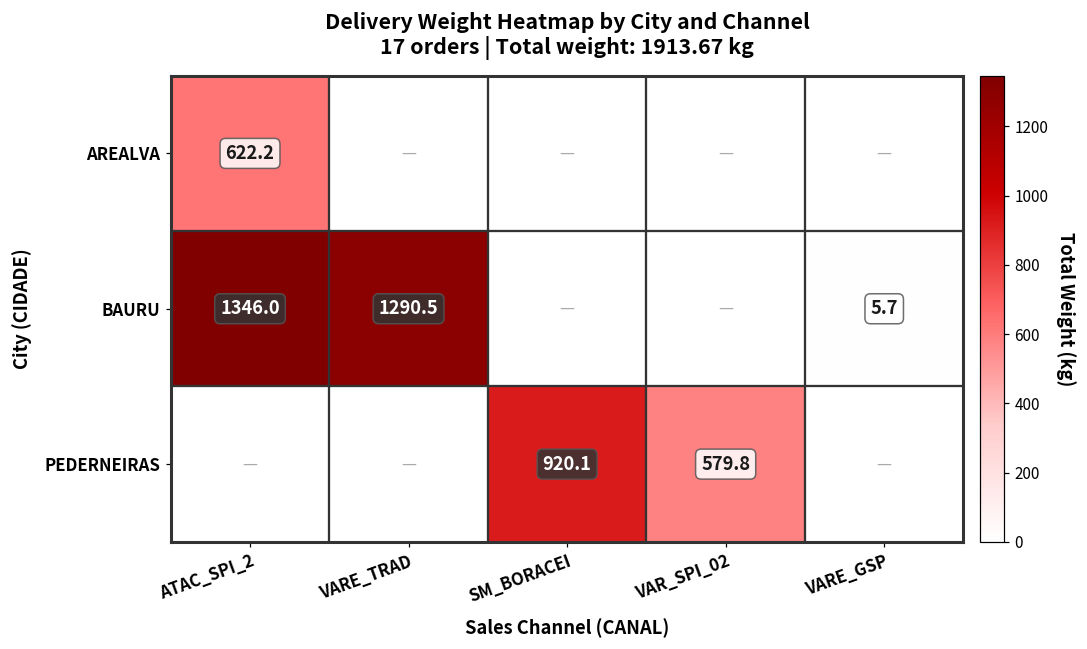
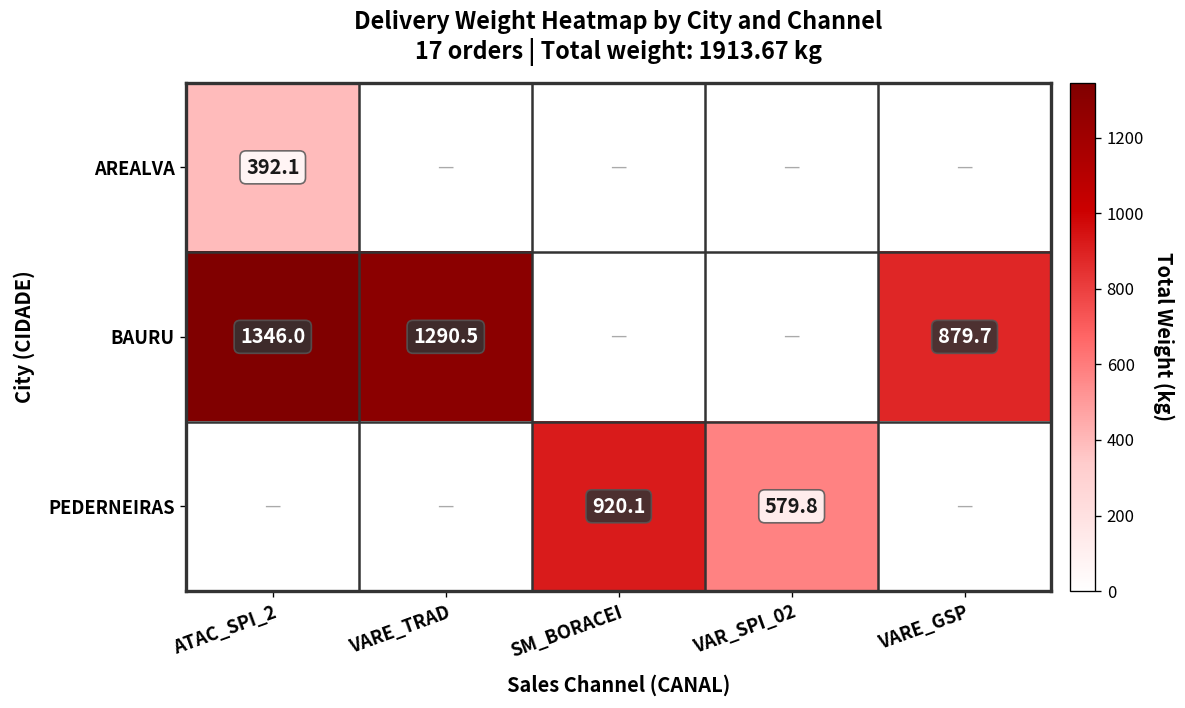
AREALVA, ATAC_SPI_2: 622.2 -> 392.1
BAURU, VARE_GSP: 5.7 -> 879.7
